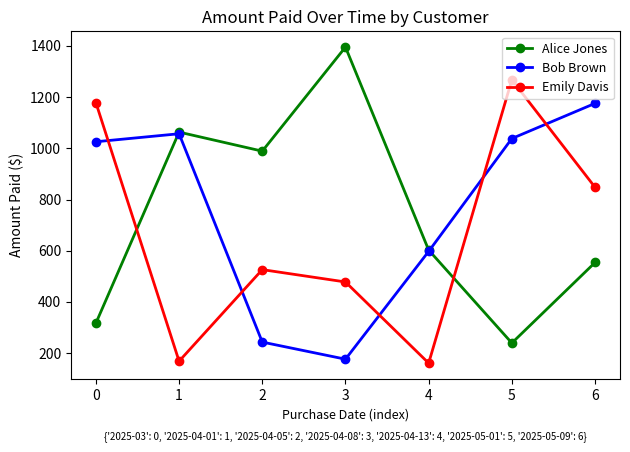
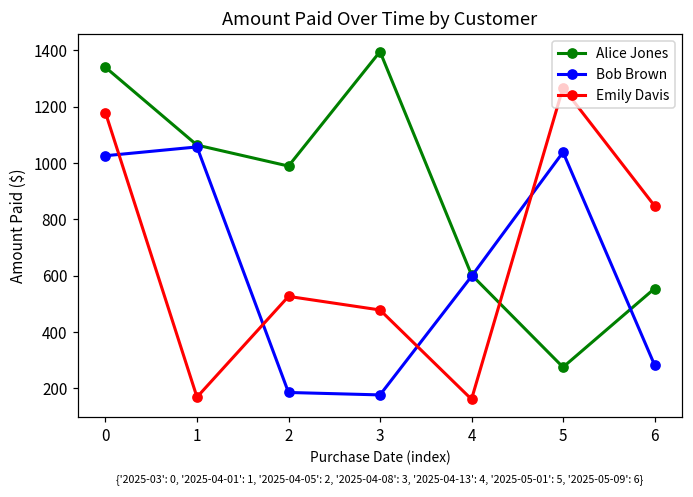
Alice Jones, 0: 320 -> 1340
Bob Brown, 2: 240 -> 180
Alice Jones, 5: 240 -> 270
Bob Brown, 6: 1180 -> 280
